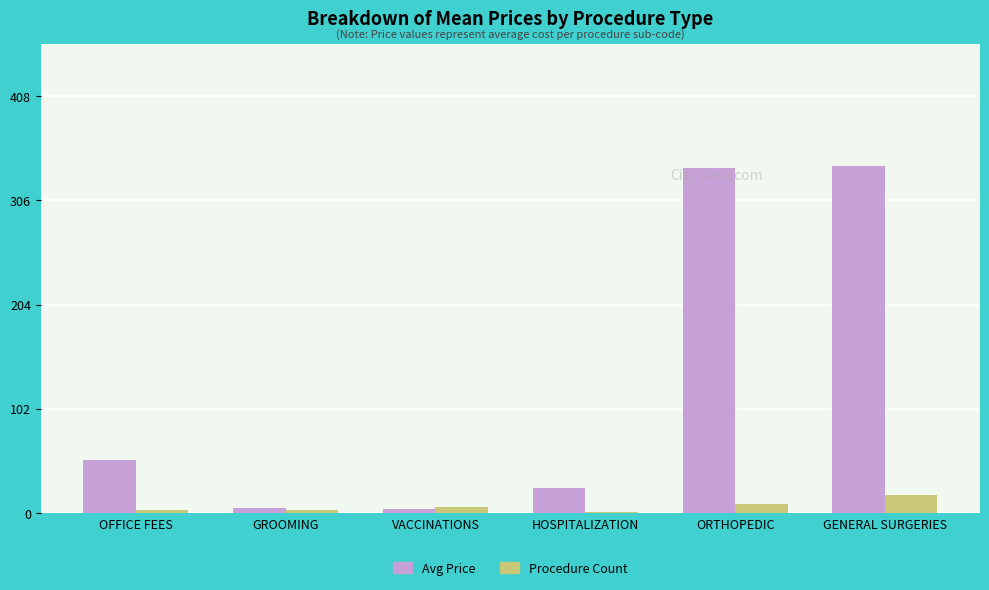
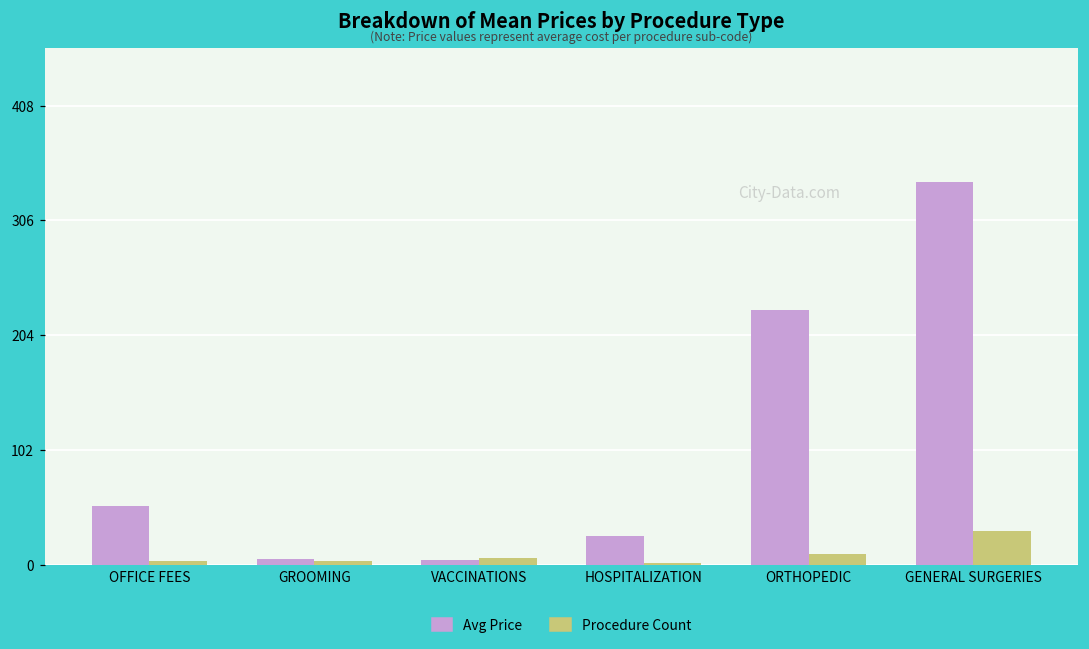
Avg Price, ORTHOPEDIC: 338 -> 226
Procedure Count, GENERAL SURGERIES: 18 -> 30
